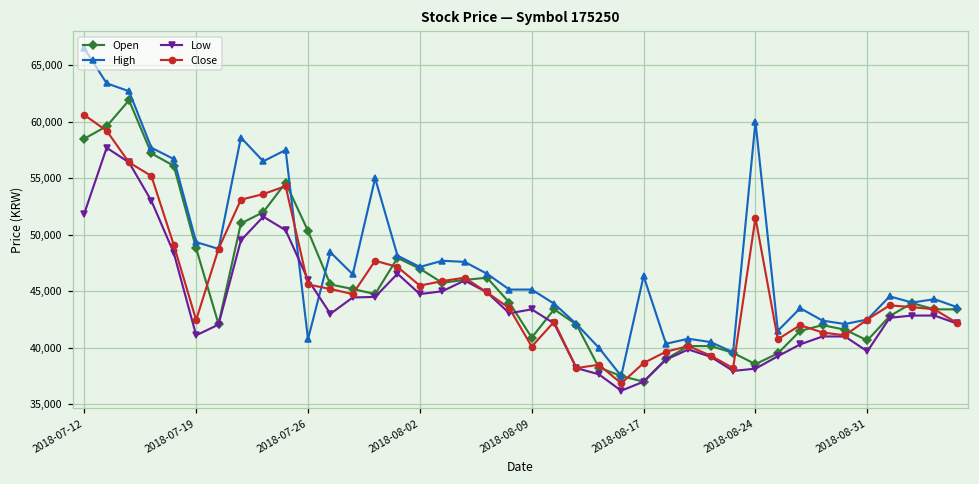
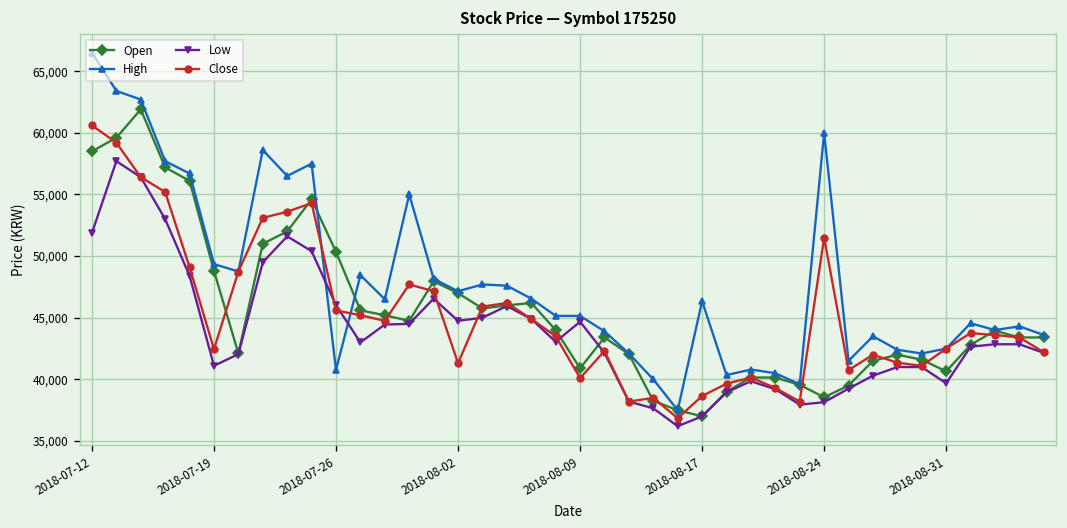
Close, 2018-08-02: 45,500 -> 41,300
Low, 2018-08-09: 43,400 -> 44,700
